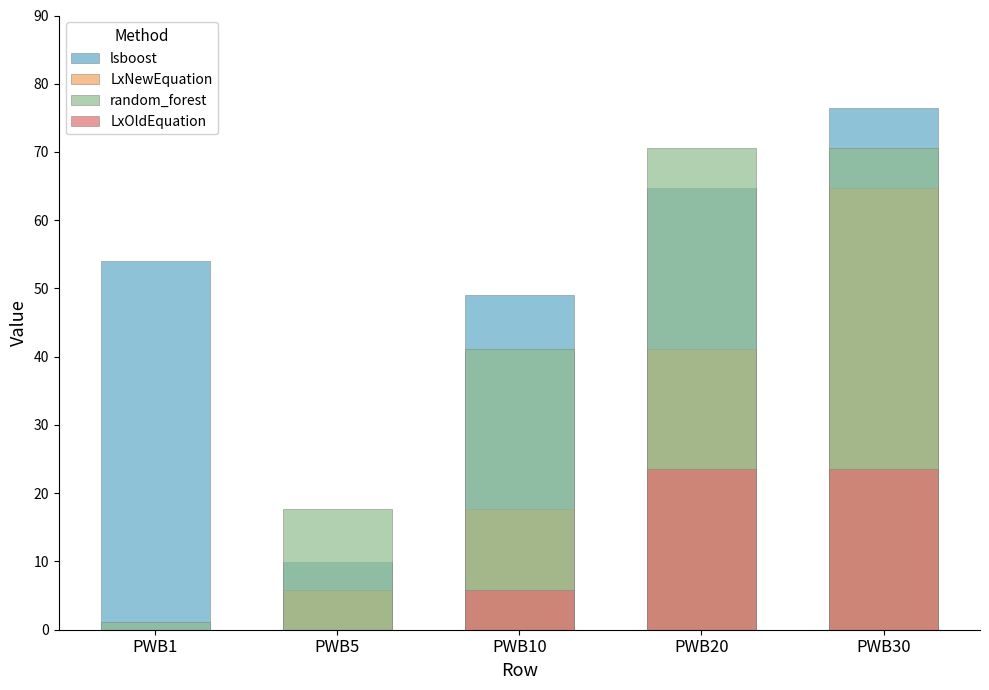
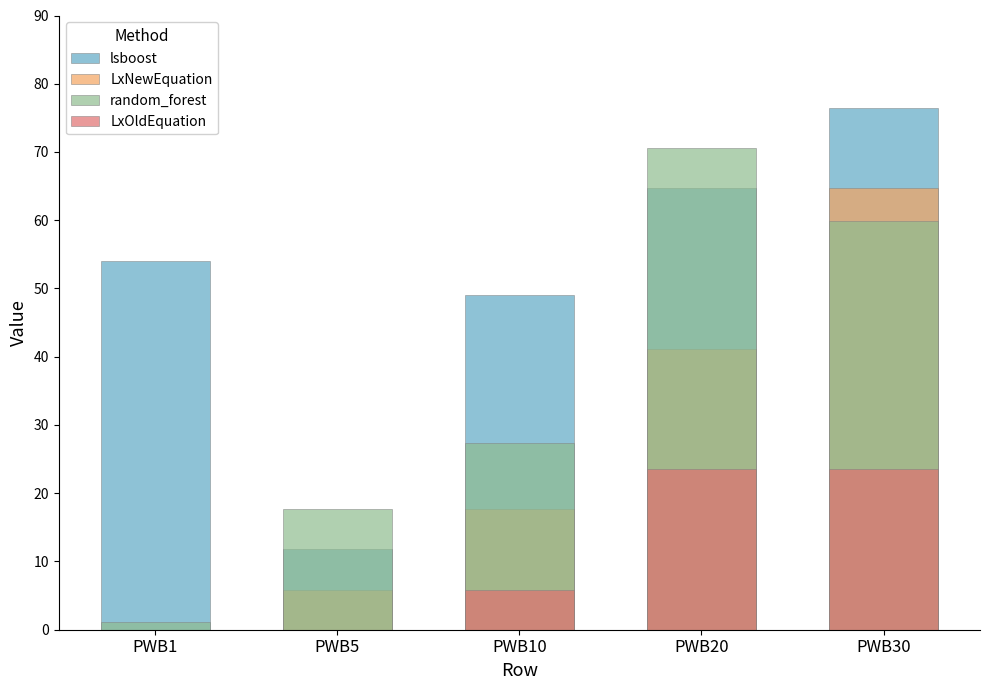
lsboost, PWB5: 10 -> 12
random_forest, PWB10: 41 -> 27
random_forest, PWB30: 71 -> 60
